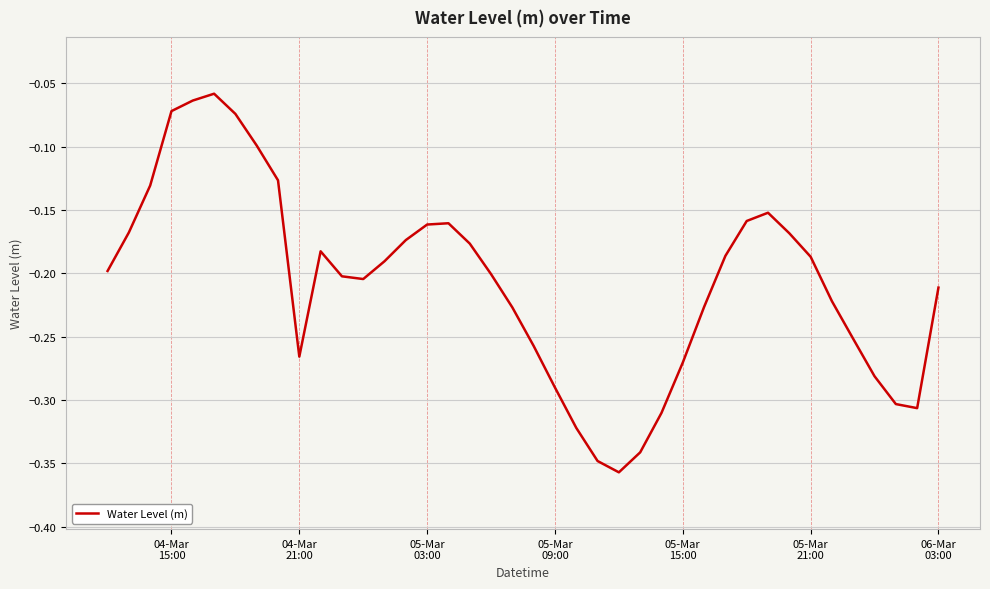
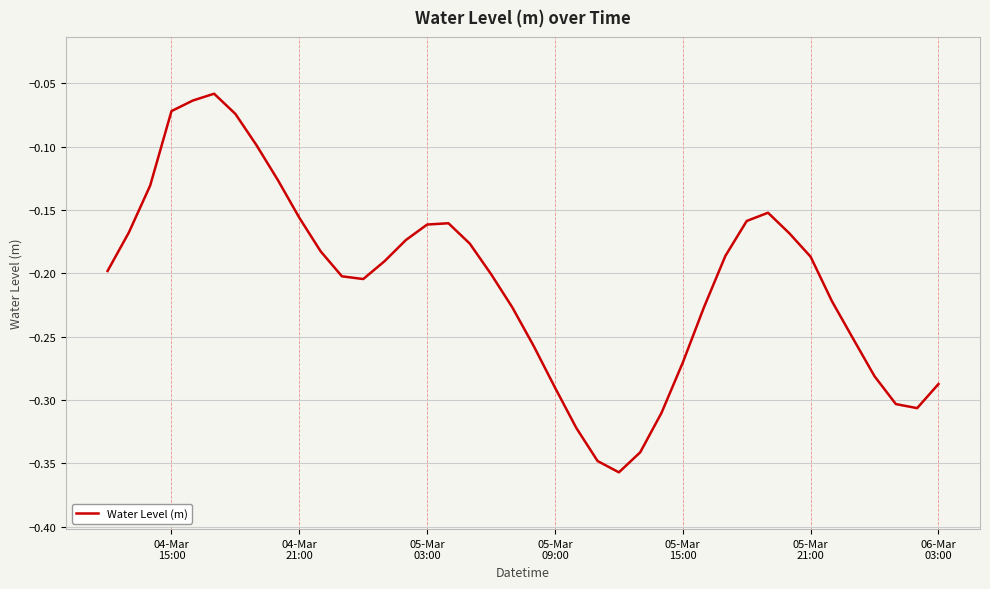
04-Mar 21:00: -0.266 -> -0.156
06-Mar 03:00: -0.211 -> -0.287
